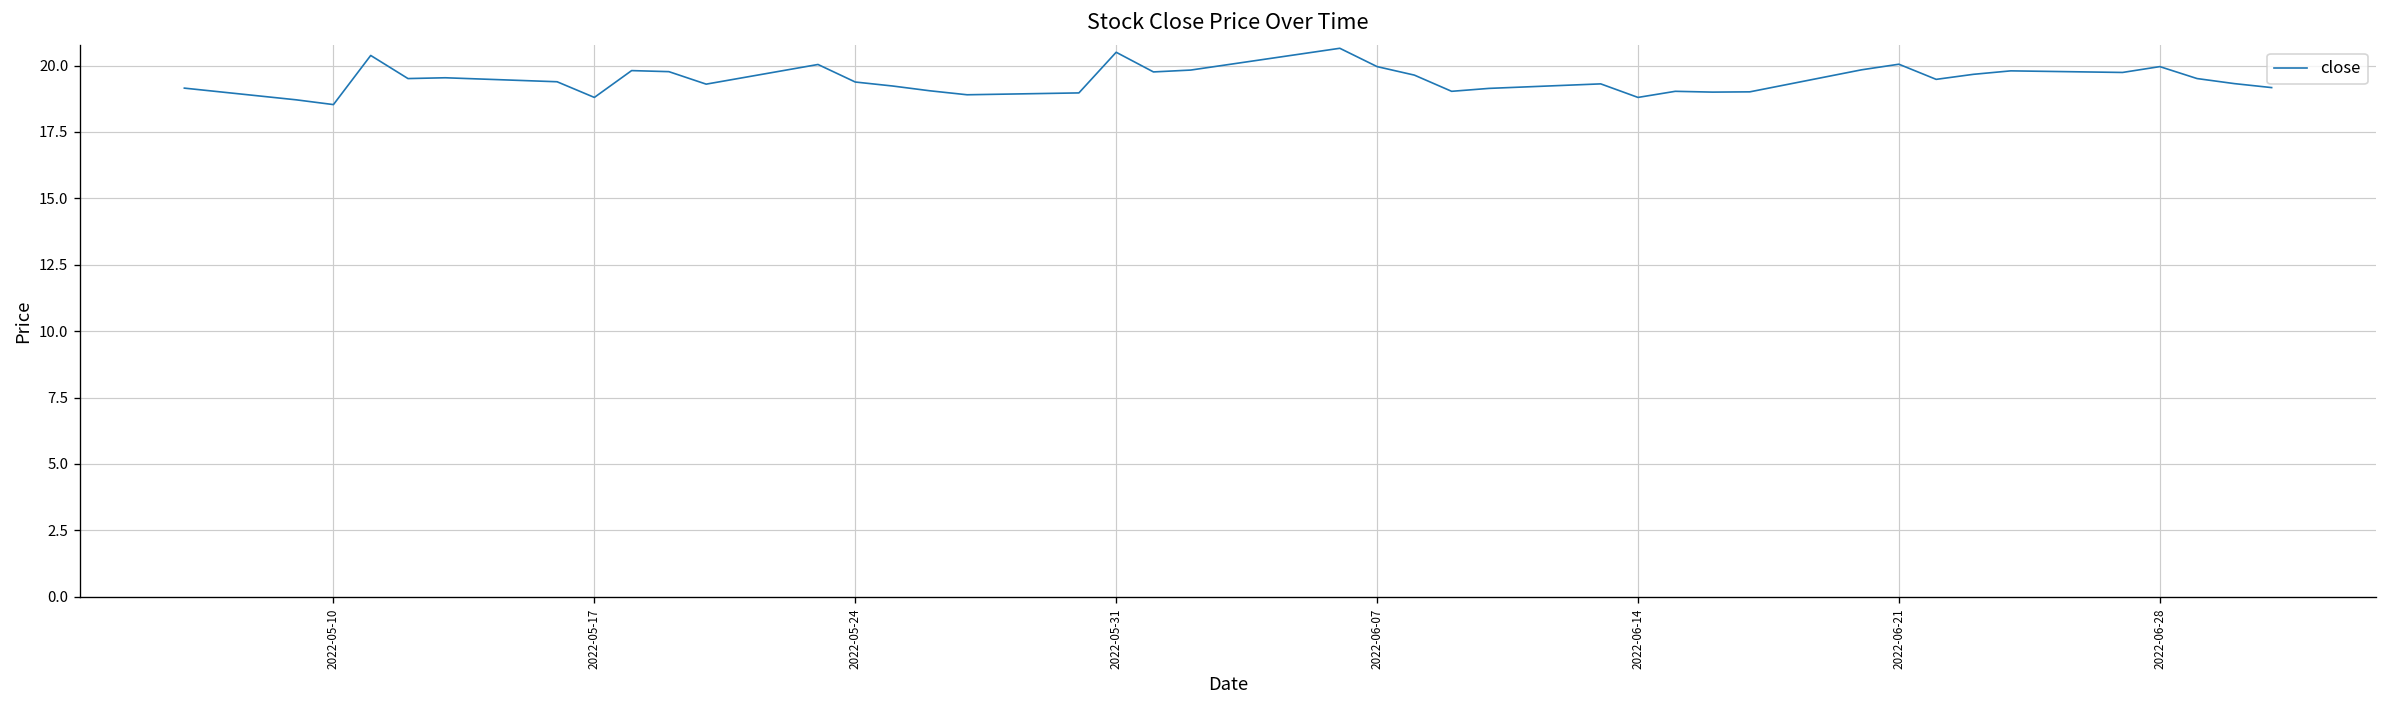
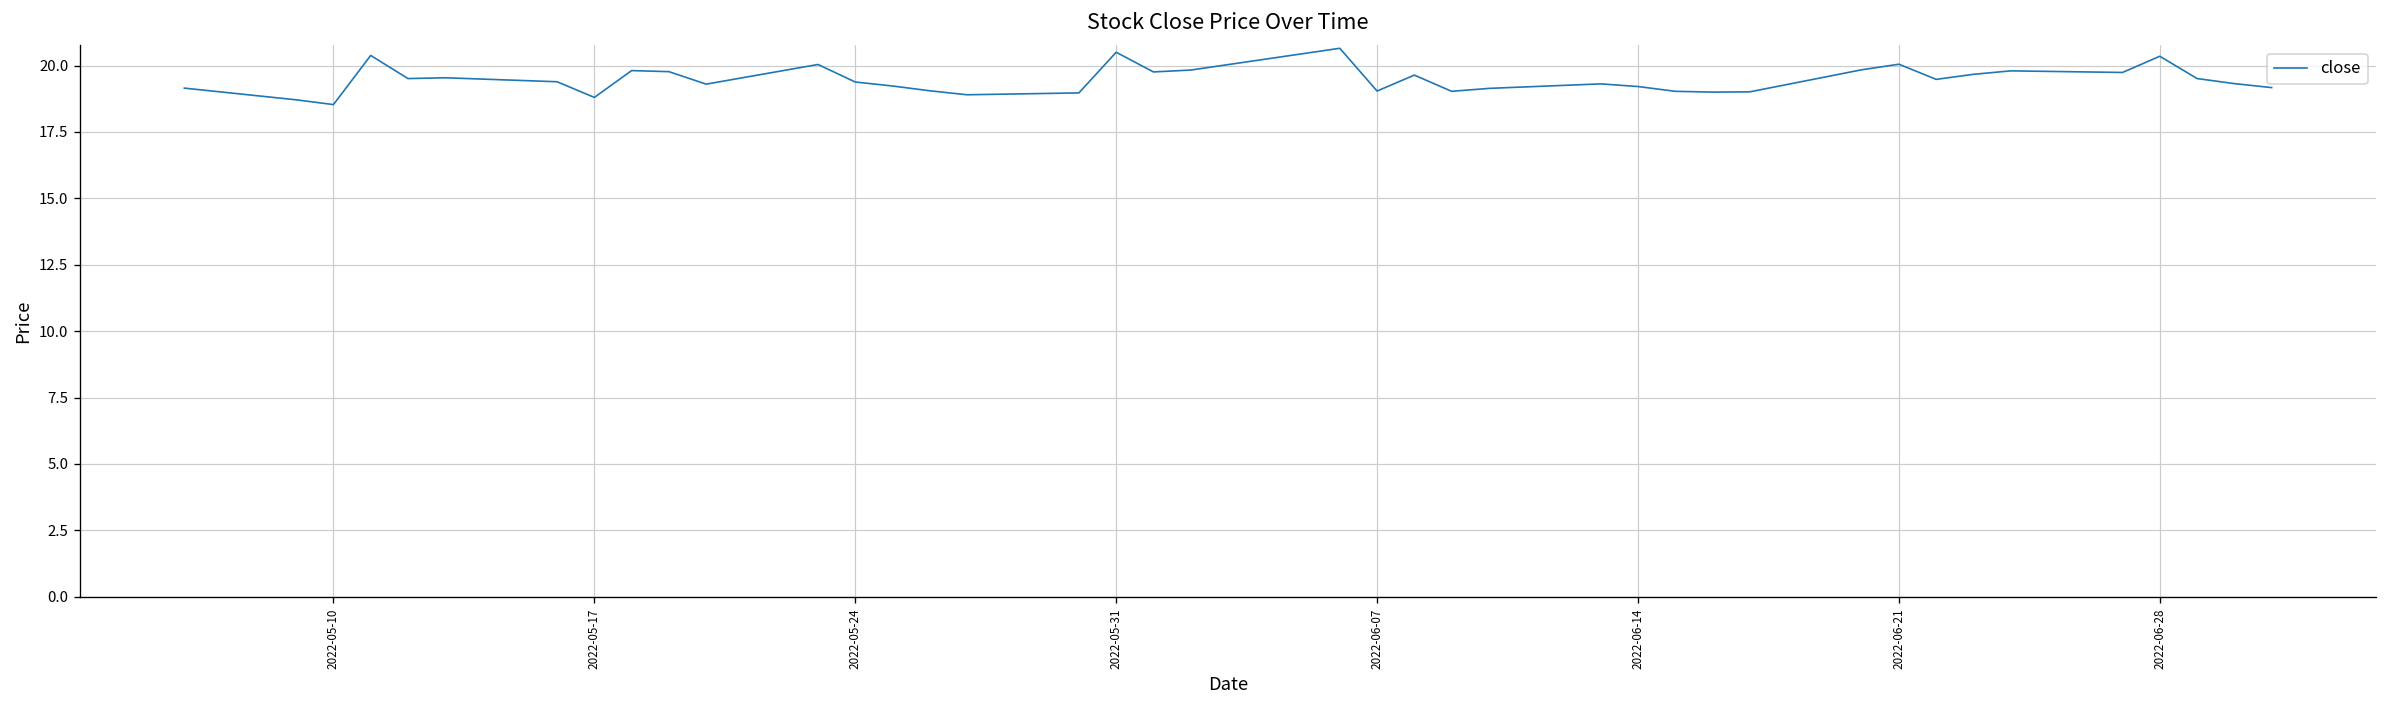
2022-06-07: 20.0 -> 19.0
2022-06-14: 18.8 -> 19.2
2022-06-28: 20.0 -> 20.4
